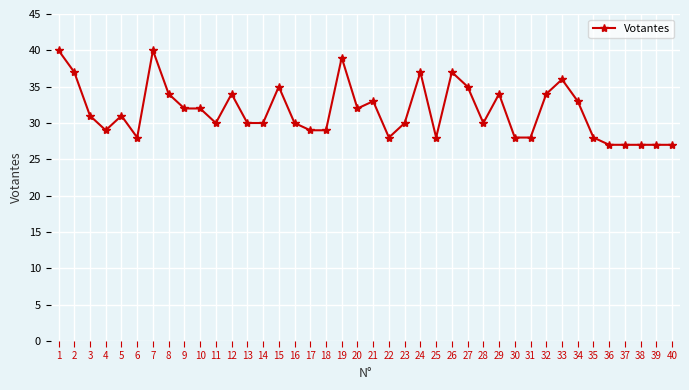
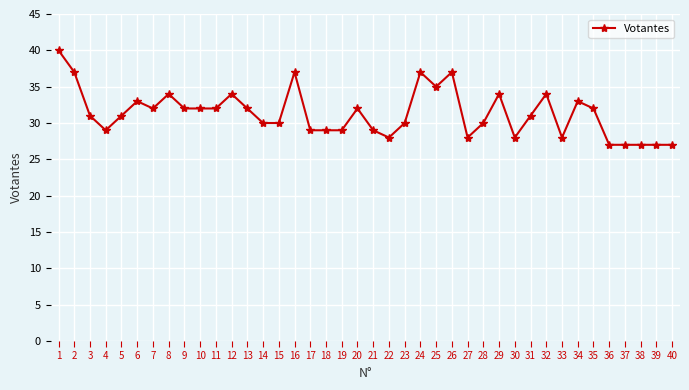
6: 28 -> 33
7: 40 -> 32
11: 30 -> 32
13: 30 -> 32
15: 35 -> 30
16: 30 -> 37
19: 39 -> 29
21: 33 -> 29
25: 28 -> 35
27: 35 -> 28
31: 28 -> 31
33: 36 -> 28
35: 28 -> 32
